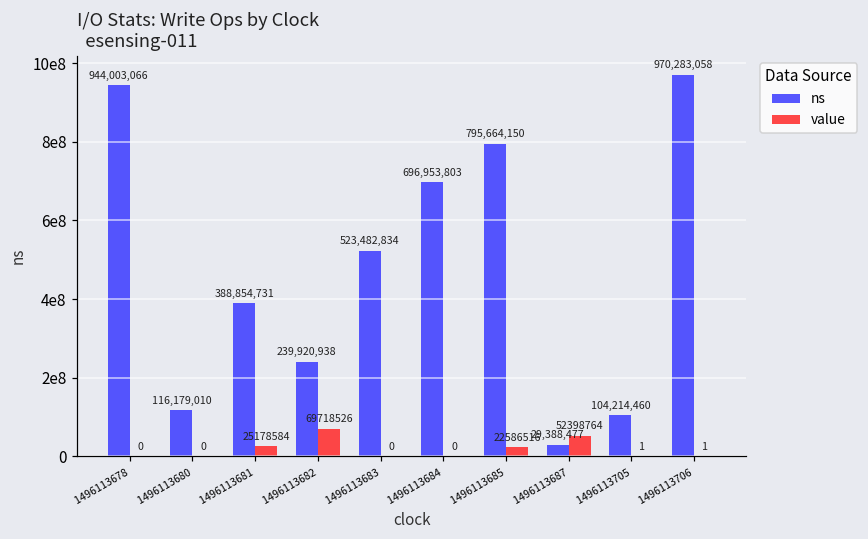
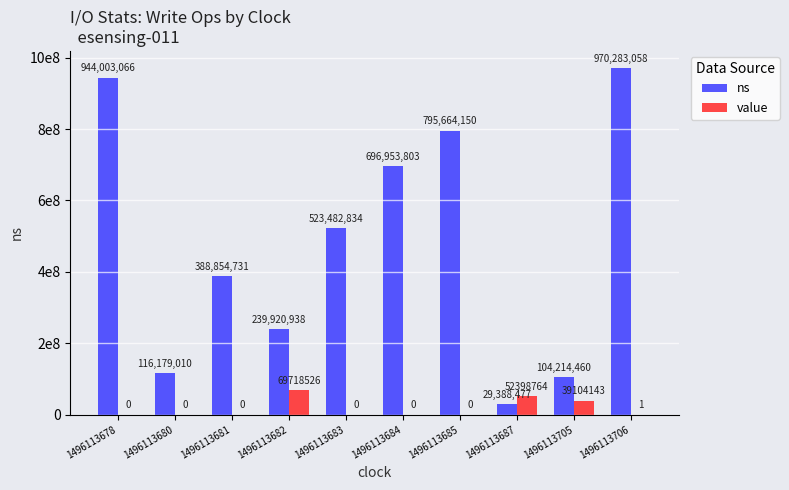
value, 1496113681: 25178584 -> 0
value, 1496113685: 22586516 -> 0
value, 1496113705: 1 -> 39104143
